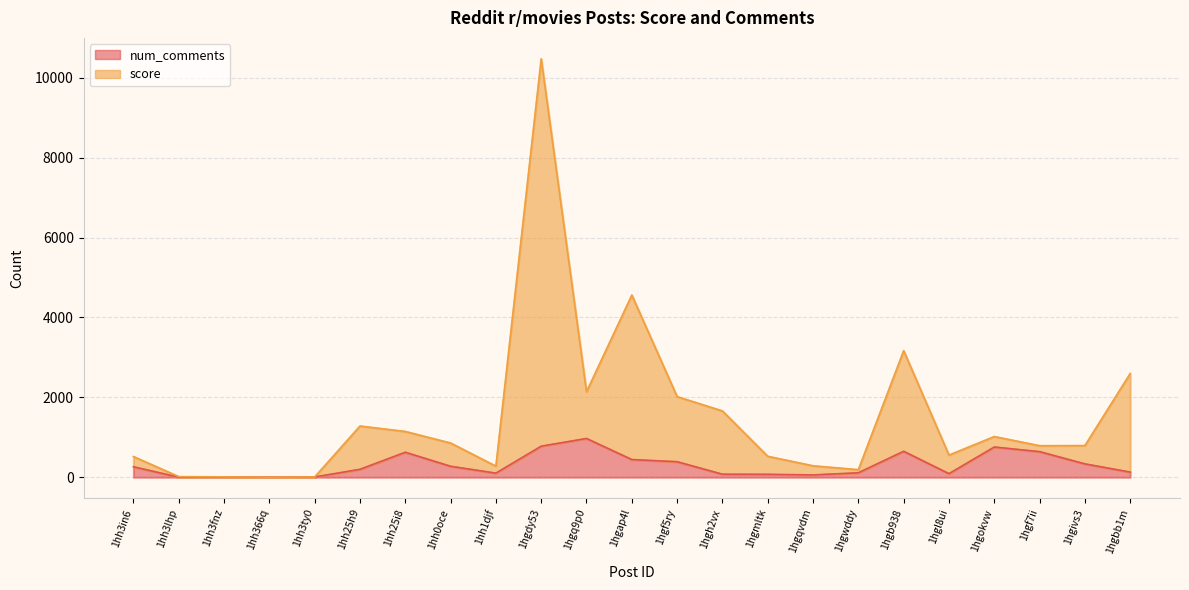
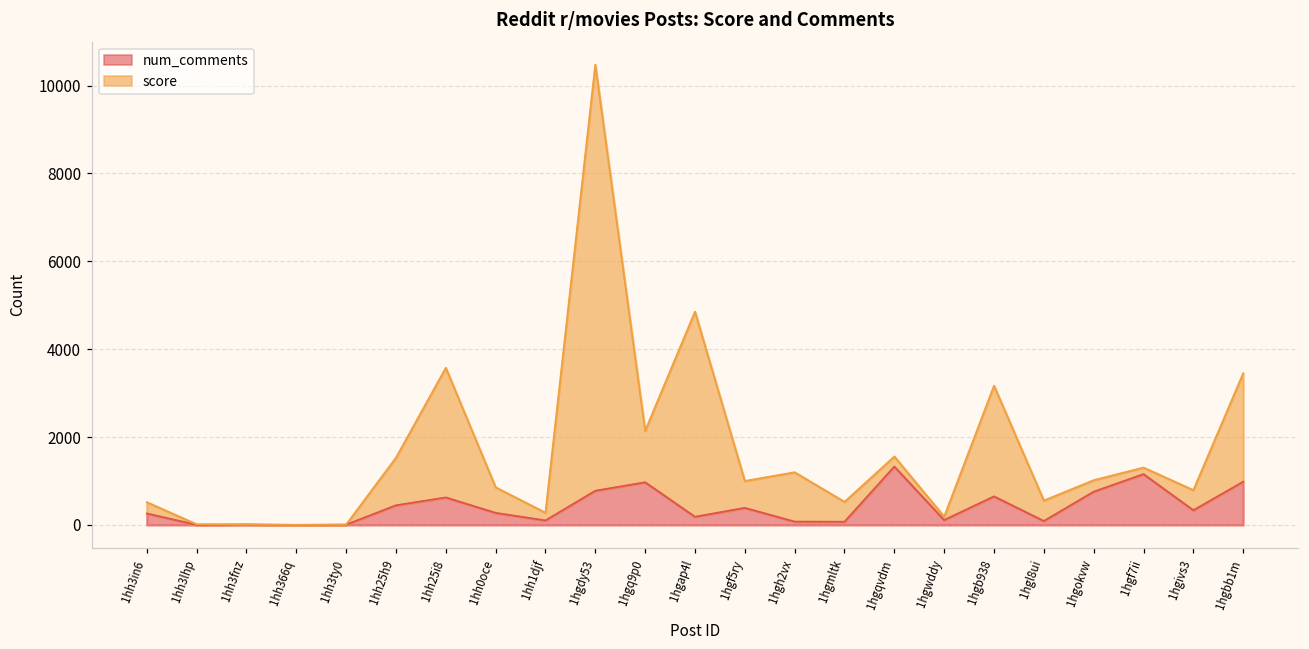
num_comments, 1hh25h9: 200 -> 400
score, 1hh25i8: 500 -> 3000
num_comments, 1hgap4l: 400 -> 200
score, 1hgap4l: 4100 -> 4700
score, 1hgf5ry: 1600 -> 600
score, 1hgh2vx: 1600 -> 1100
num_comments, 1hgqvdm: 100 -> 1300
num_comments, 1hgf7ii: 600 -> 1200
num_comments, 1hgbb1m: 100 -> 1000
